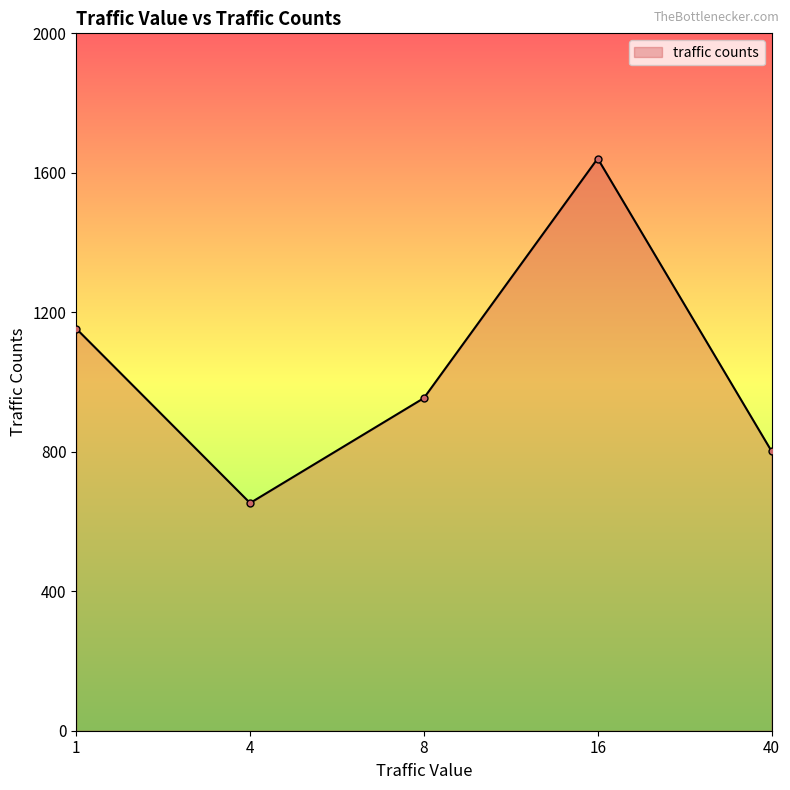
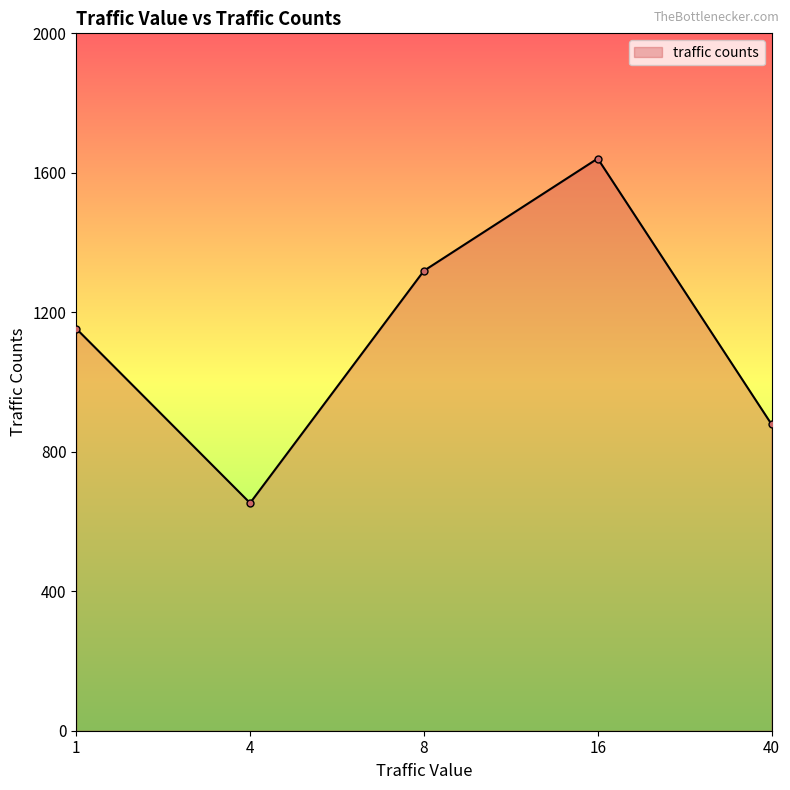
8: 950 -> 1320
40: 800 -> 880
